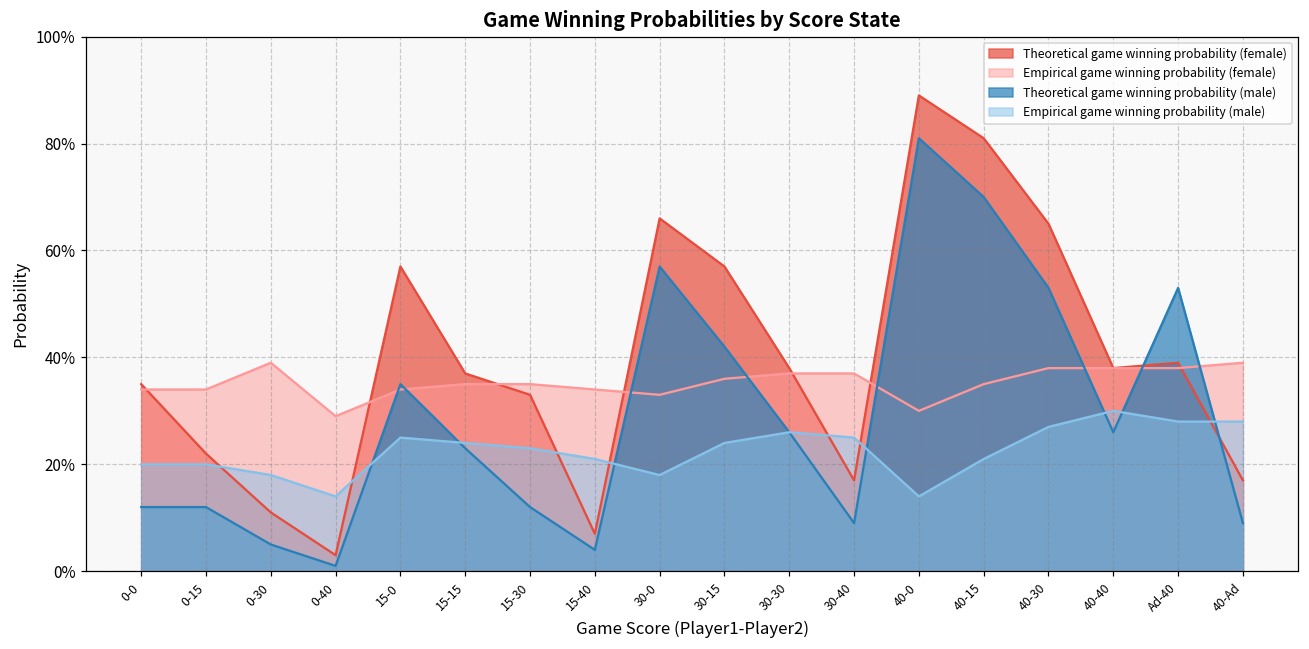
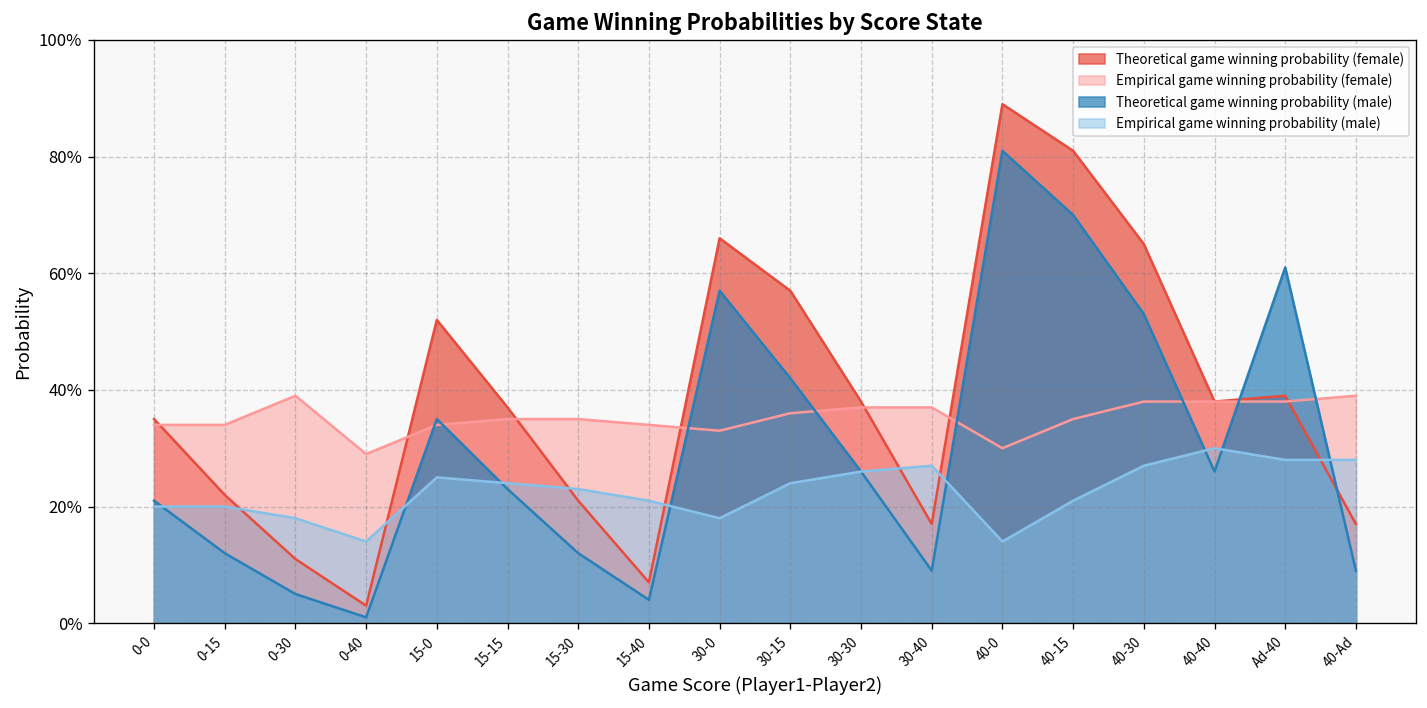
Theoretical game winning probability (male), 0-0: 12% -> 21%
Theoretical game winning probability (female), 15-0: 57% -> 52%
Theoretical game winning probability (female), 15-30: 33% -> 21%
Empirical game winning probability (male), 30-40: 25% -> 27%
Theoretical game winning probability (male), Ad-40: 53% -> 61%
